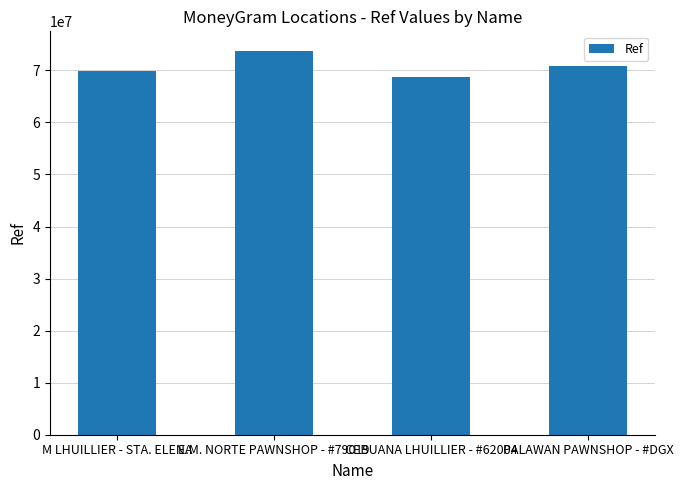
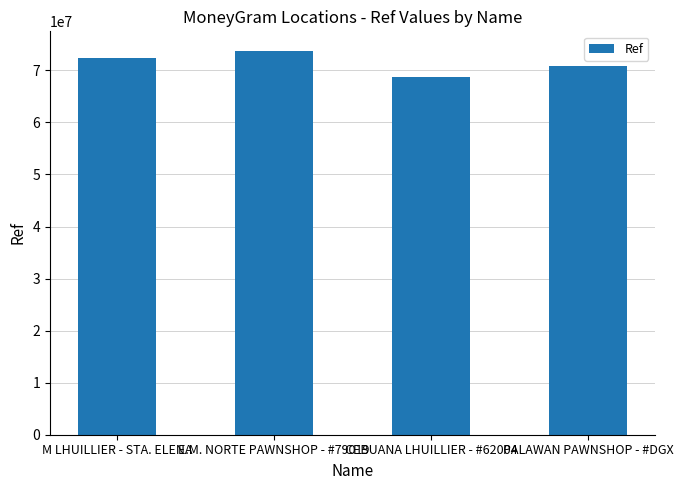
M LHUILLIER - STA. ELENA: 70000000 -> 72000000
